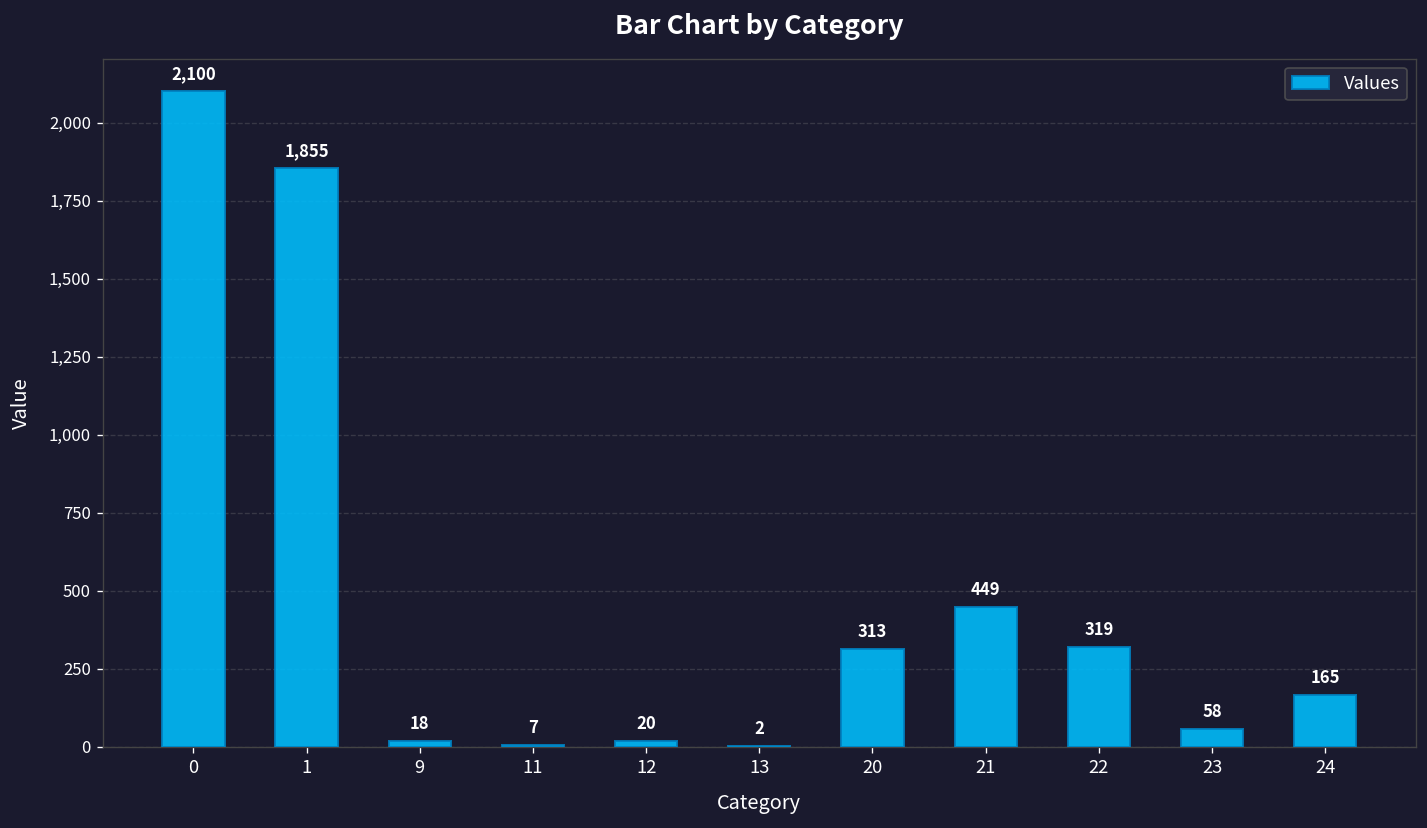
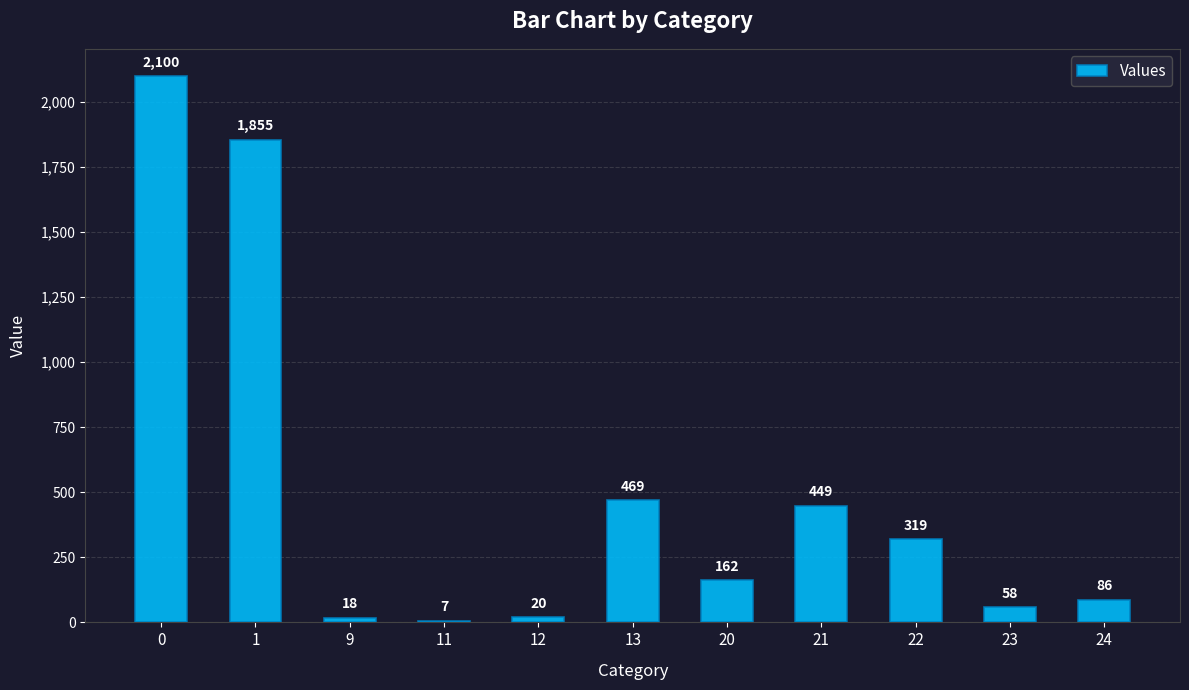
13: 2 -> 469
20: 313 -> 162
24: 165 -> 86
